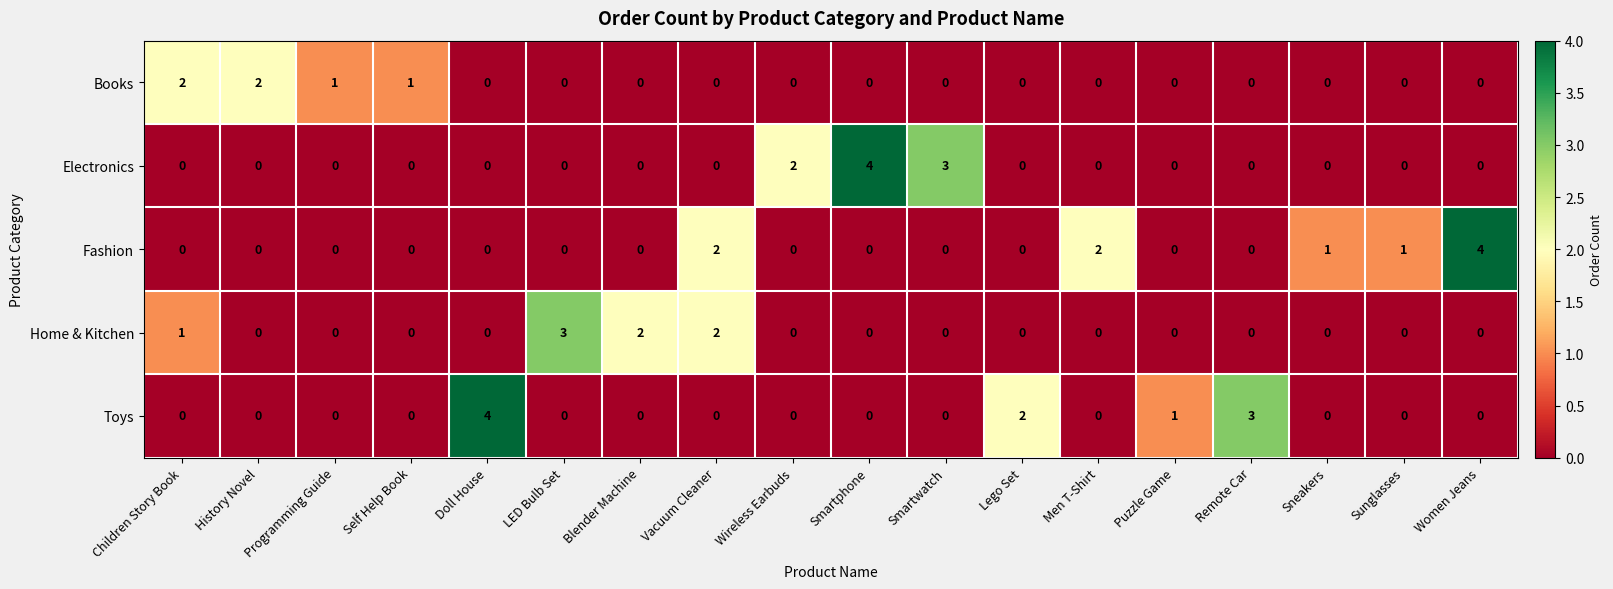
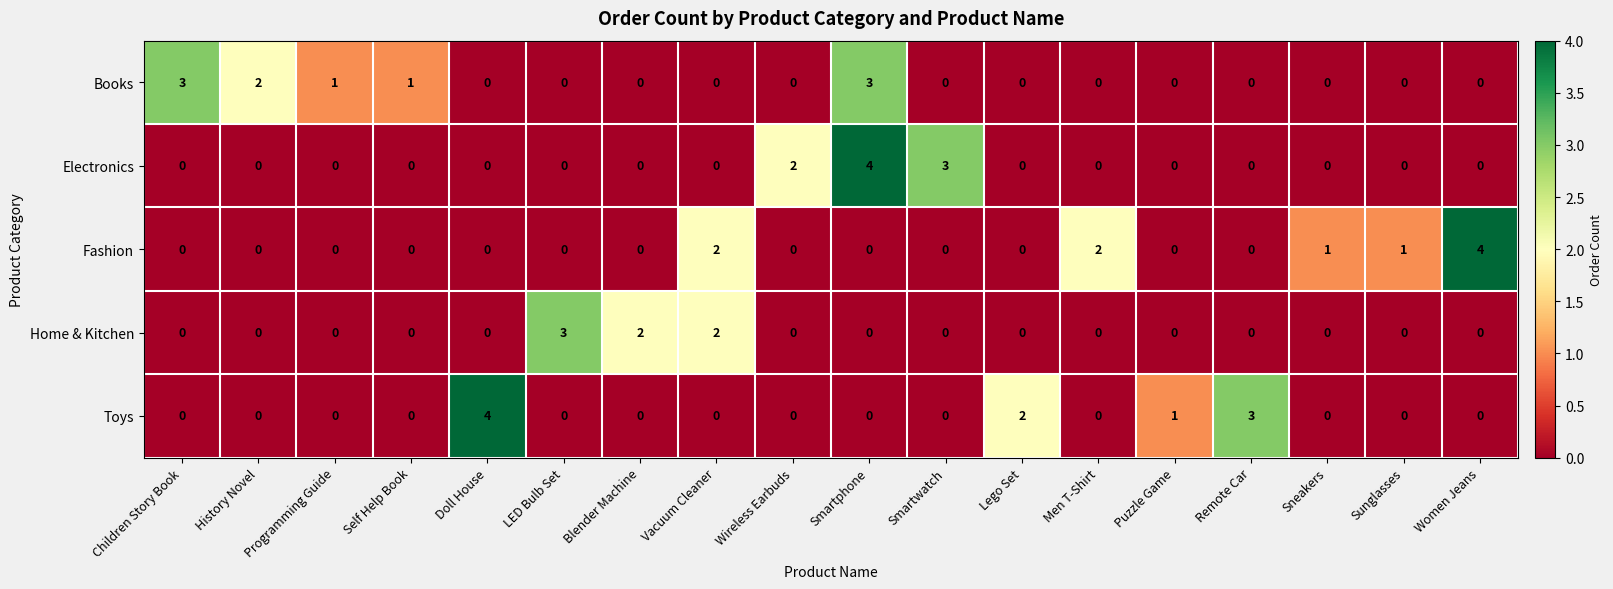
Books, Children Story Book: 2 -> 3
Books, Smartphone: 0 -> 3
Home & Kitchen, Children Story Book: 1 -> 0
